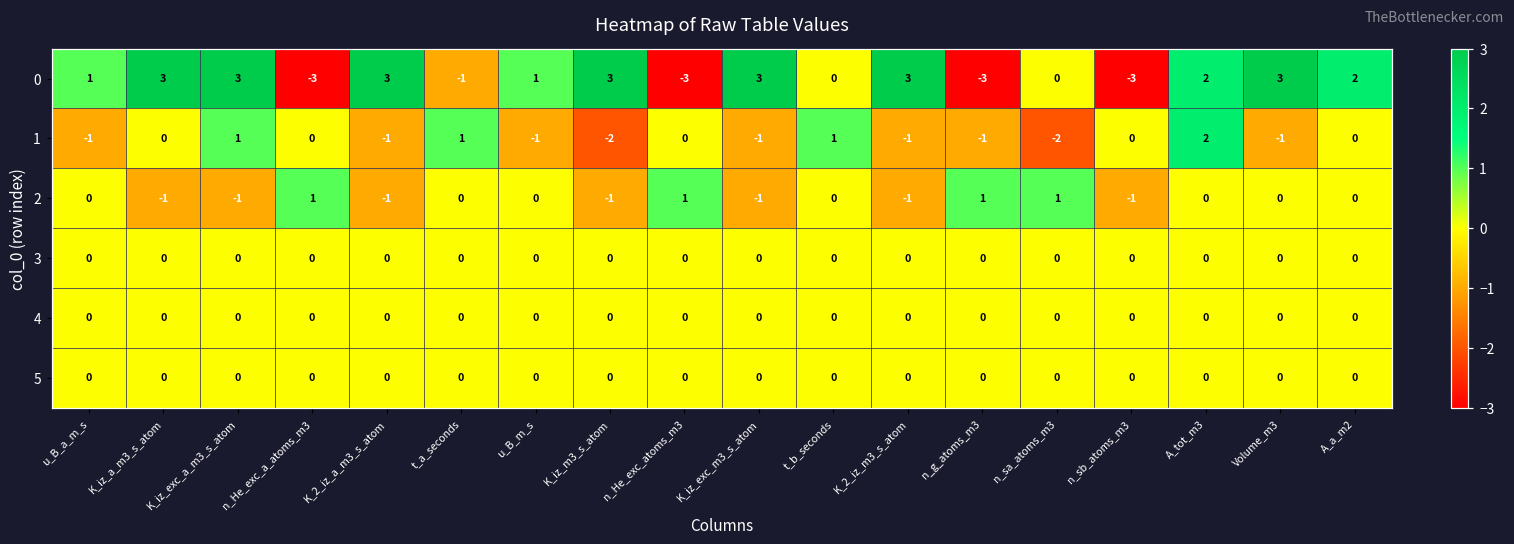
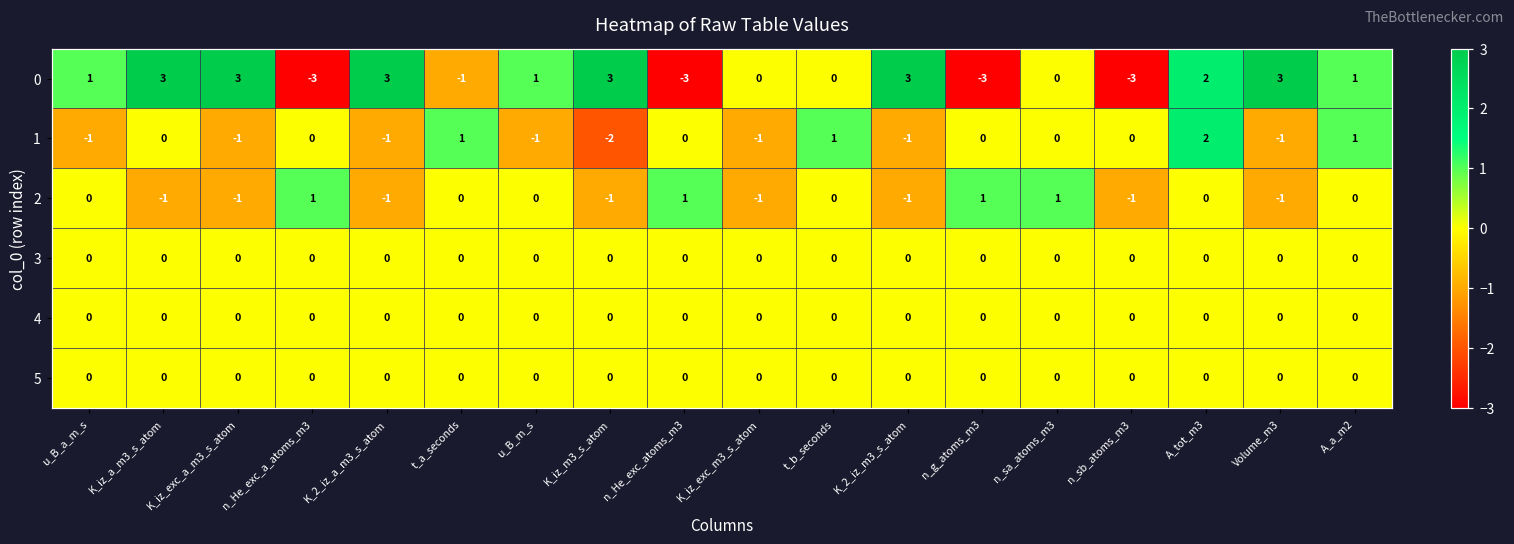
0, K_iz_exc_m3_s_atom: 3 -> 0
0, A_a_m2: 2 -> 1
1, K_iz_exc_a_m3_s_atom: 1 -> -1
1, n_g_atoms_m3: -1 -> 0
1, n_sa_atoms_m3: -2 -> 0
1, A_a_m2: 0 -> 1
2, Volume_m3: 0 -> -1
